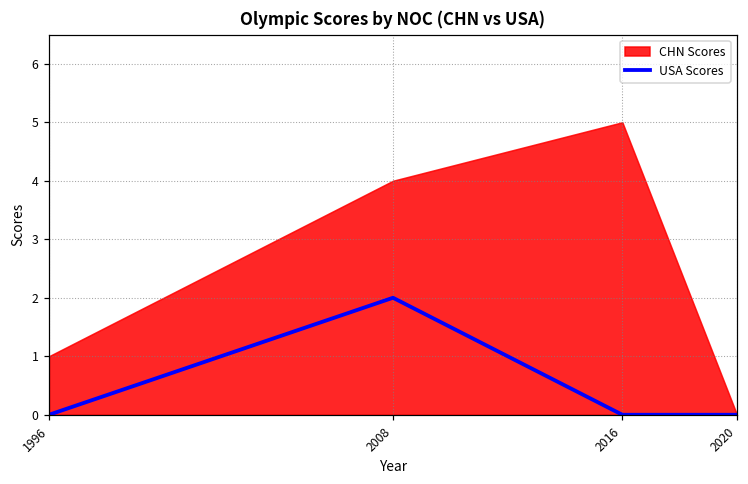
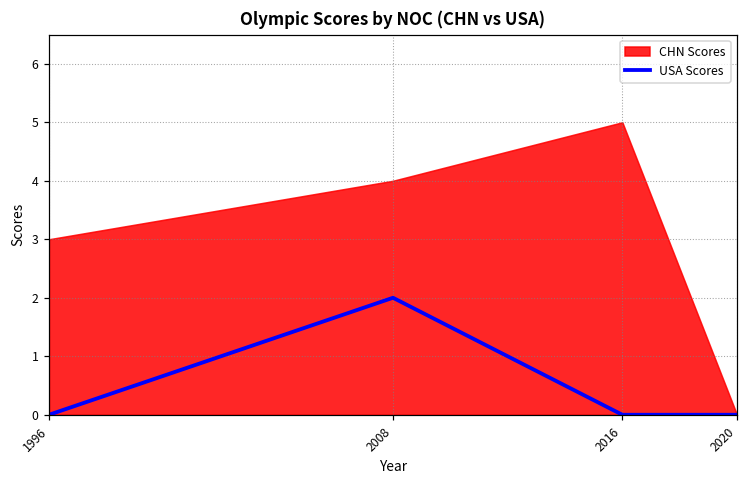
CHN Scores, 1996: 1 -> 3
